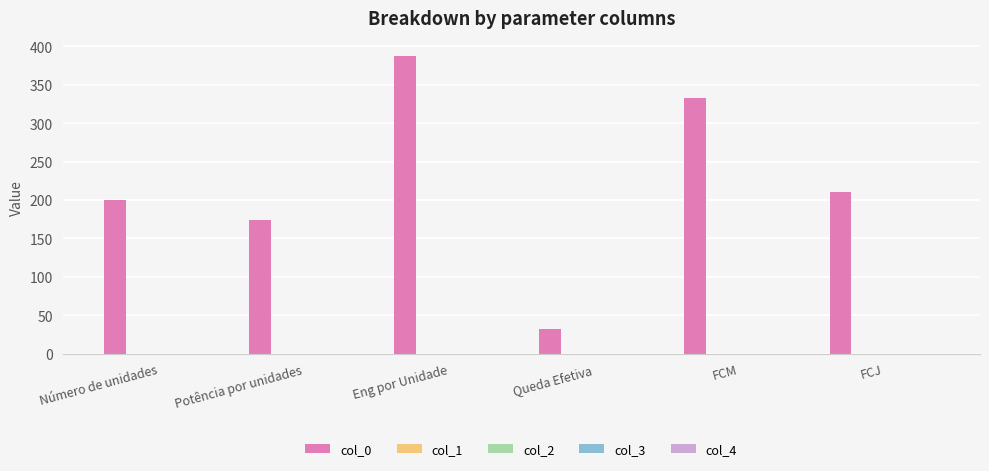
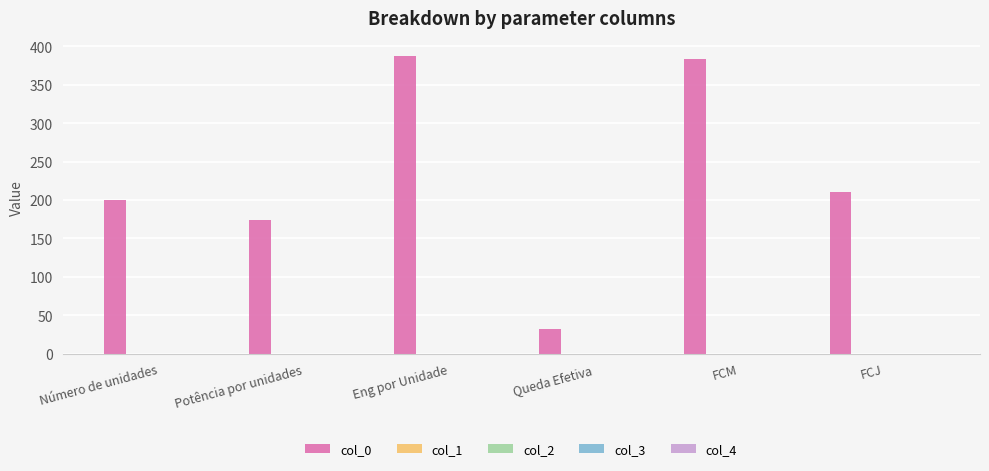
col_0, FCM: 330 -> 380
